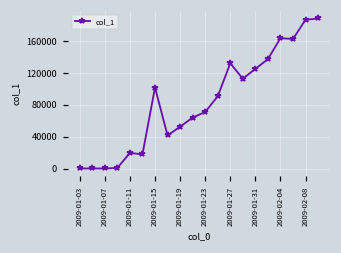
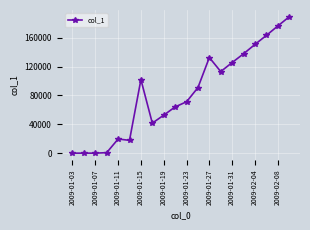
2009-02-04: 160000 -> 150000
2009-02-08: 190000 -> 180000
